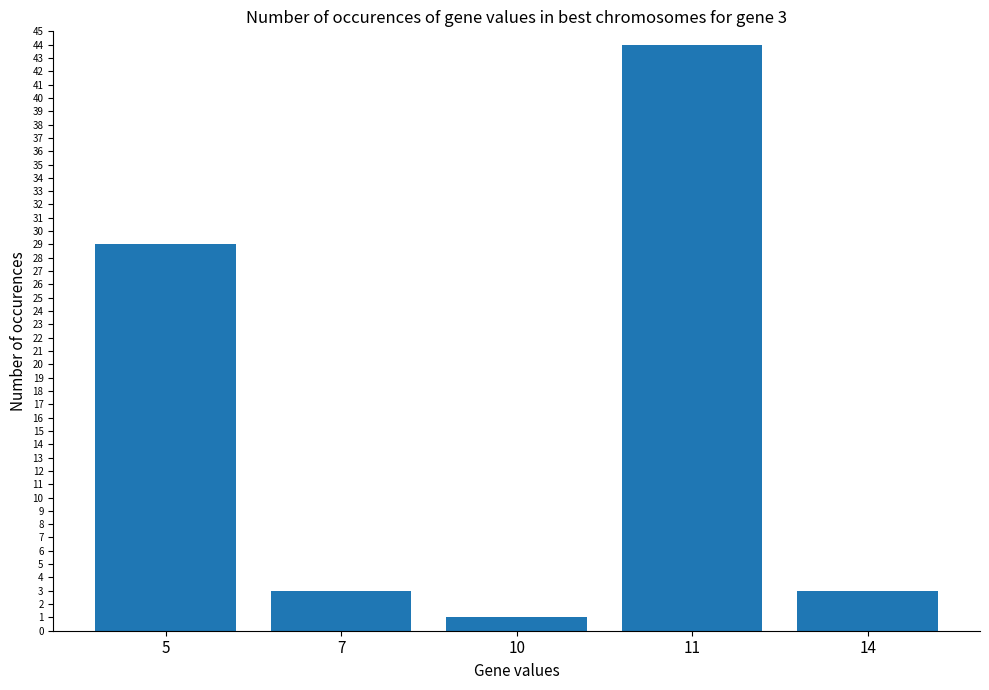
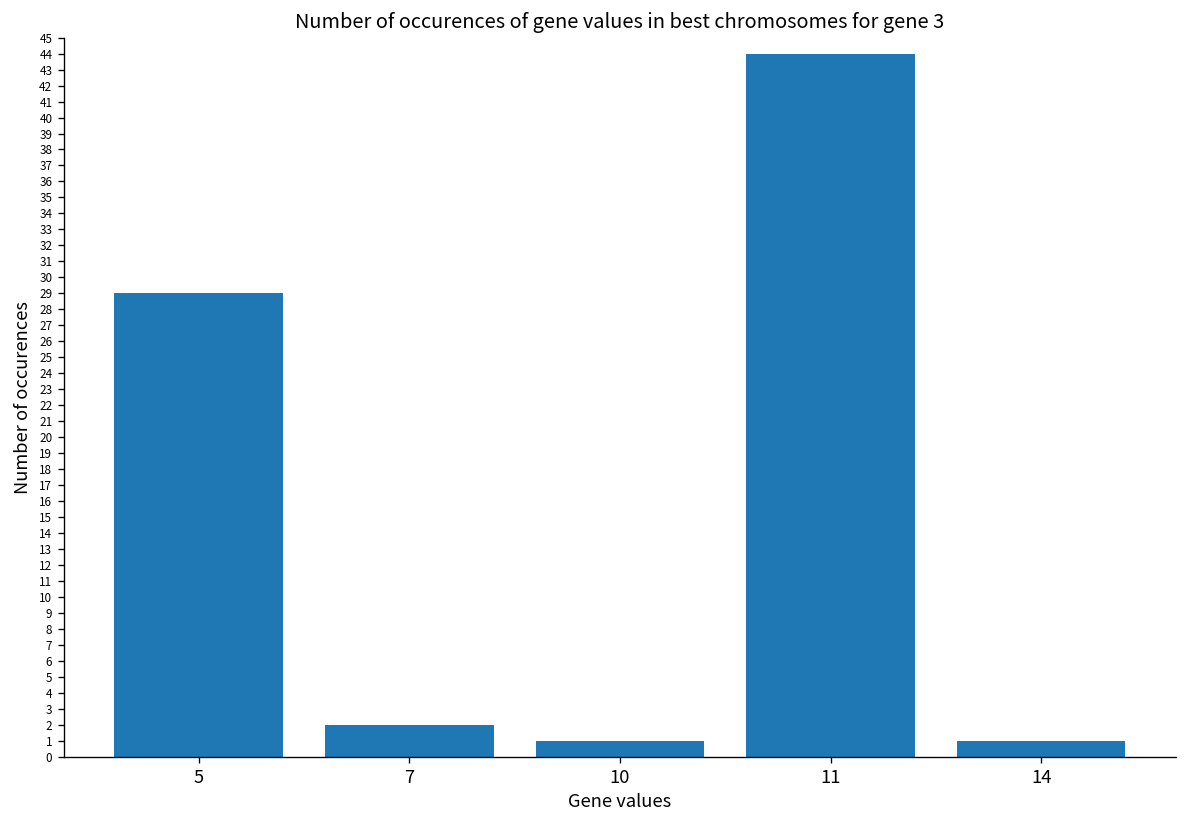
7: 3 -> 2
14: 3 -> 1
